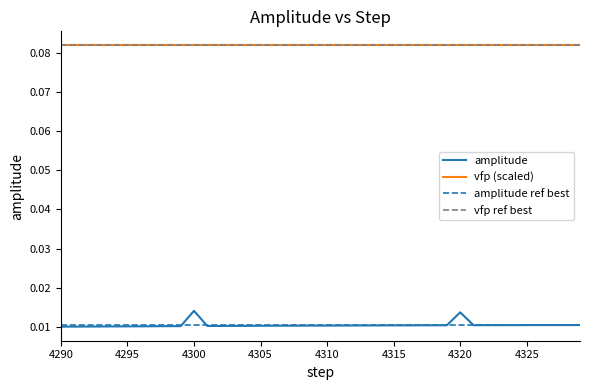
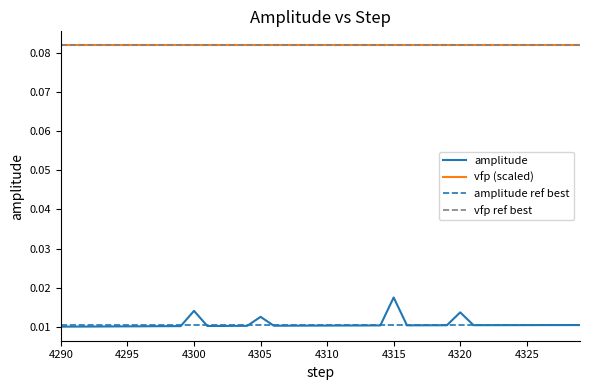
amplitude, 4305: 0.010 -> 0.013
amplitude, 4315: 0.010 -> 0.017
